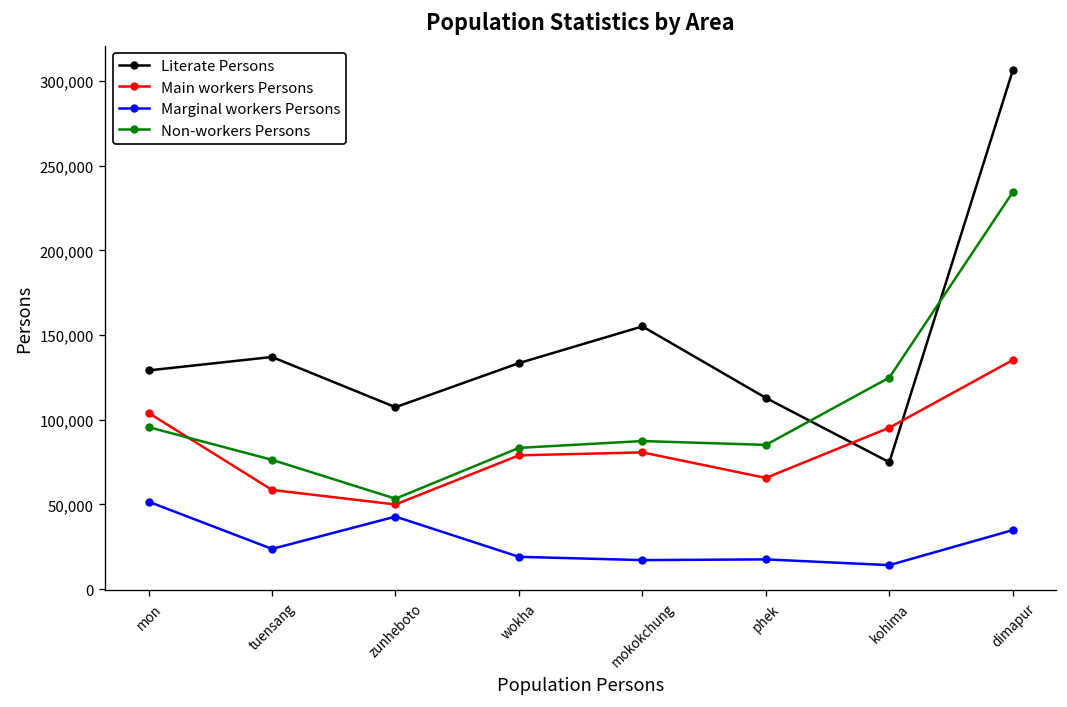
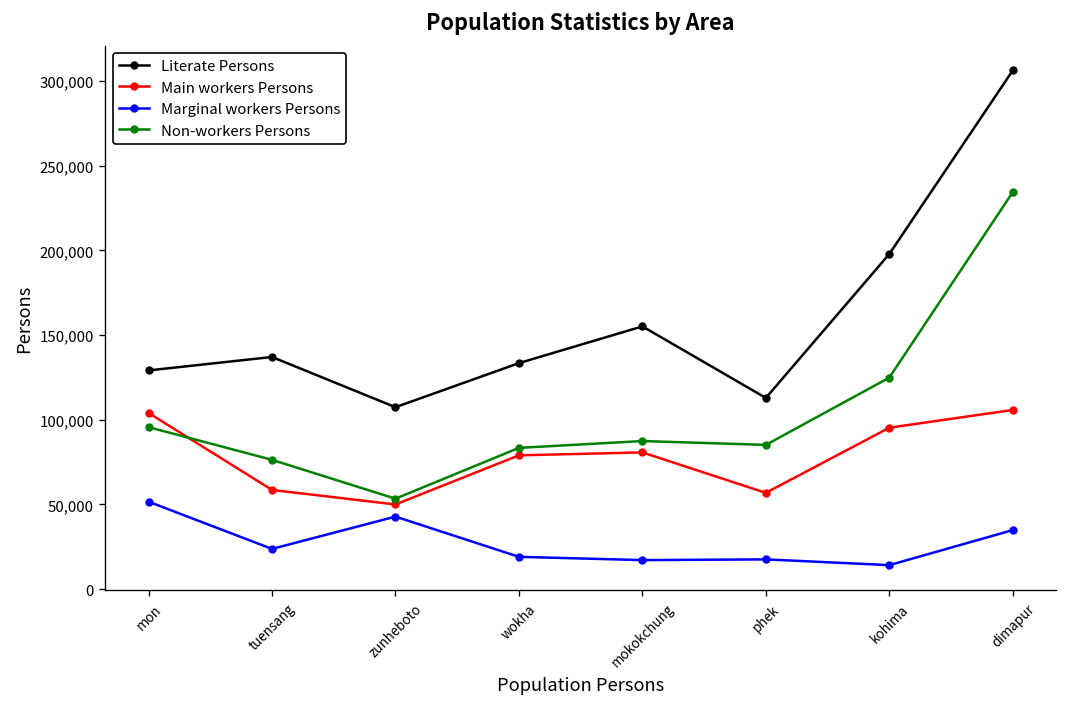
Main workers Persons, phek: 66,000 -> 57,000
Literate Persons, kohima: 75,000 -> 198,000
Main workers Persons, dimapur: 135,000 -> 106,000
